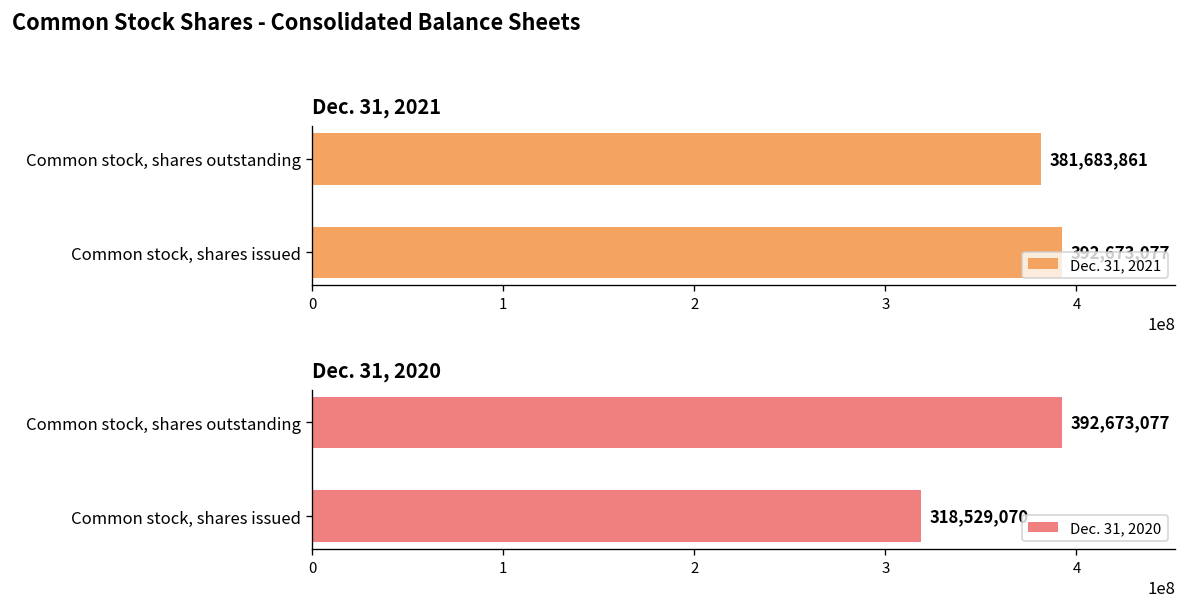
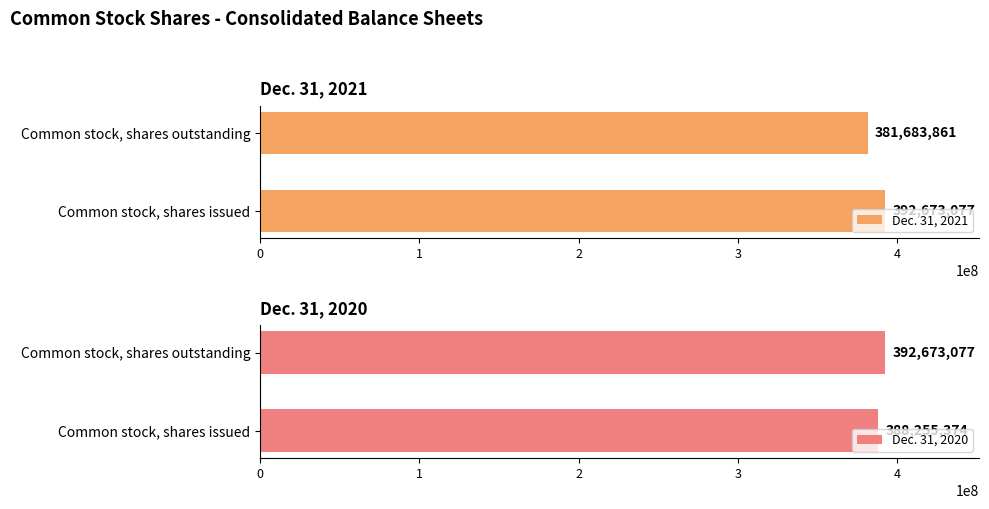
Dec. 31, 2020, Common stock, shares issued: 318,529,070 -> 388,255,374
